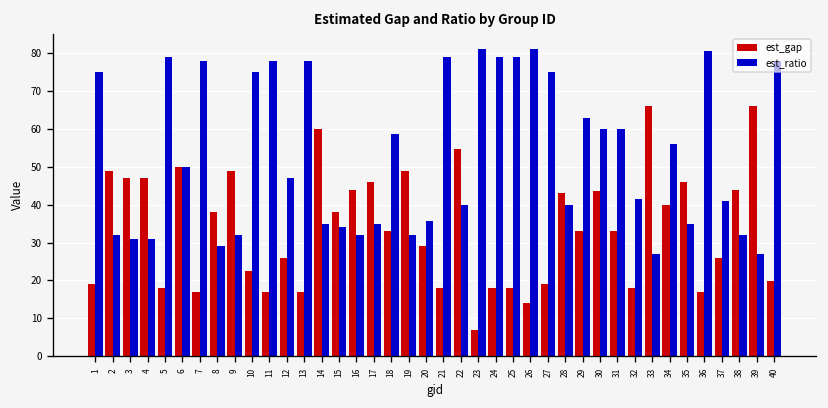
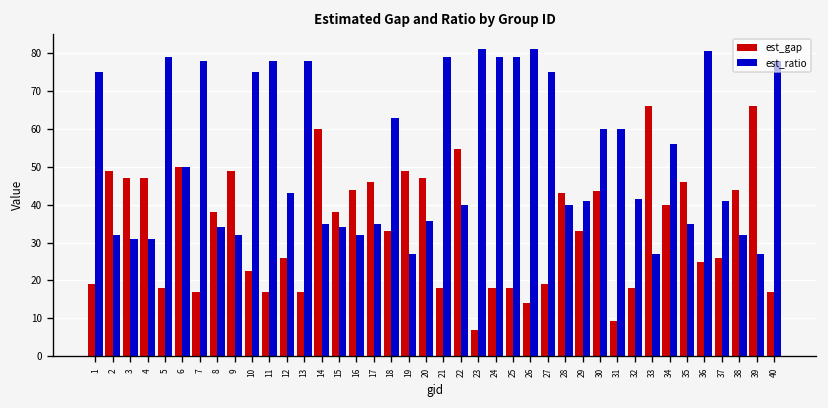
est_ratio, 8: 29 -> 34
est_ratio, 12: 47 -> 43
est_ratio, 18: 59 -> 63
est_ratio, 19: 32 -> 27
est_gap, 20: 29 -> 47
est_ratio, 29: 63 -> 41
est_gap, 31: 33 -> 9
est_gap, 36: 17 -> 25
est_gap, 40: 20 -> 17
